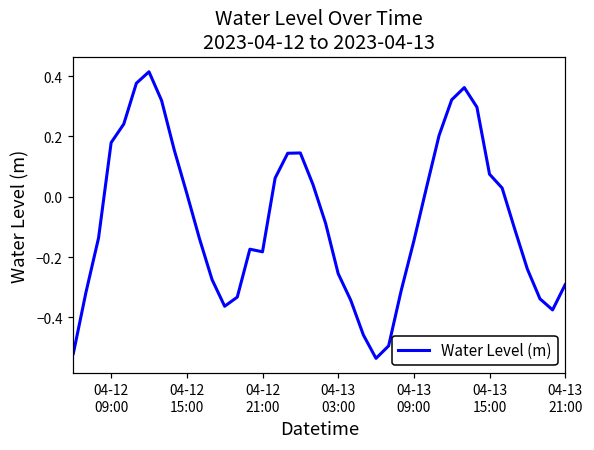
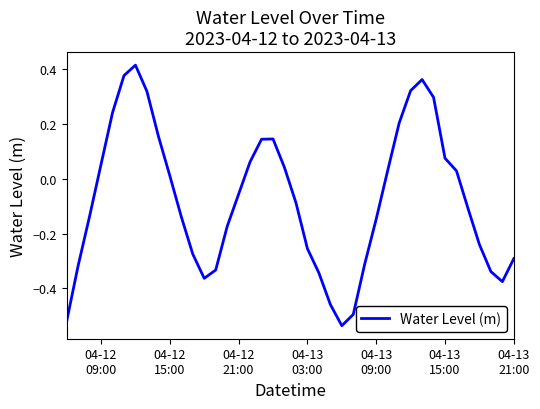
04-12 09:00: 0.18 -> 0.05
04-12 21:00: -0.18 -> -0.06
